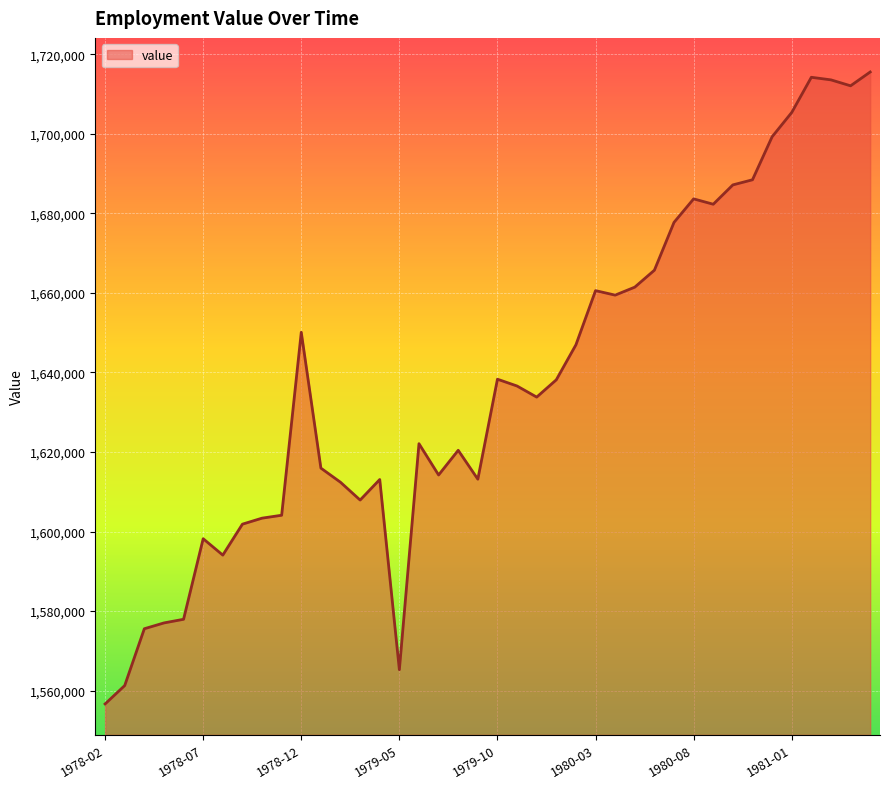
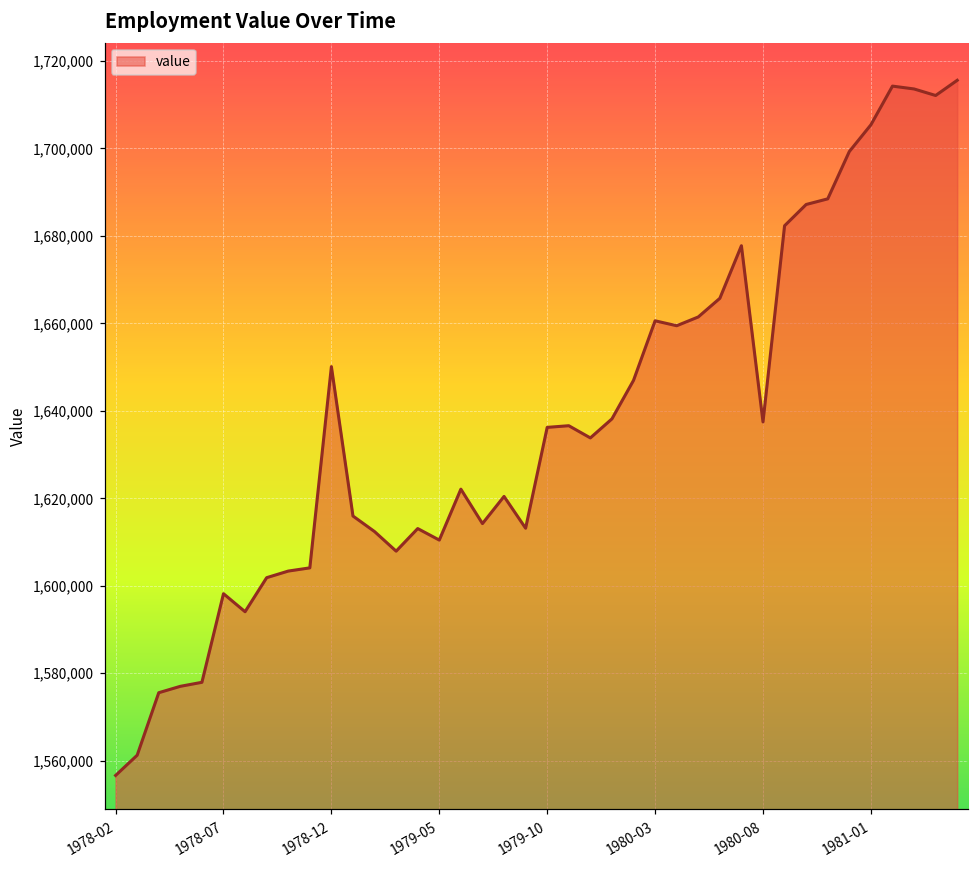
1979-05: 1,565,000 -> 1,610,000
1979-10: 1,638,000 -> 1,636,000
1980-08: 1,684,000 -> 1,637,000
